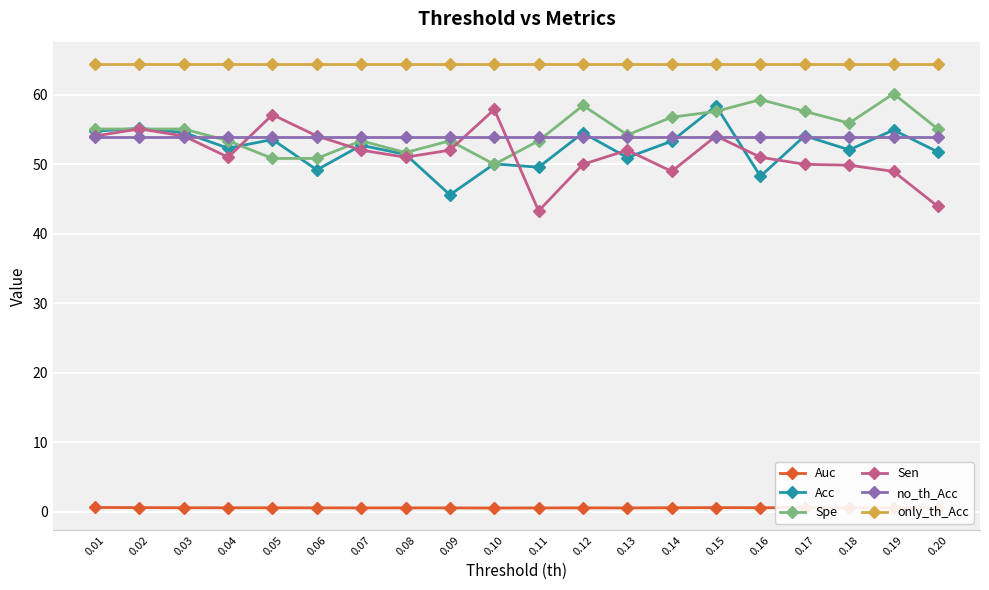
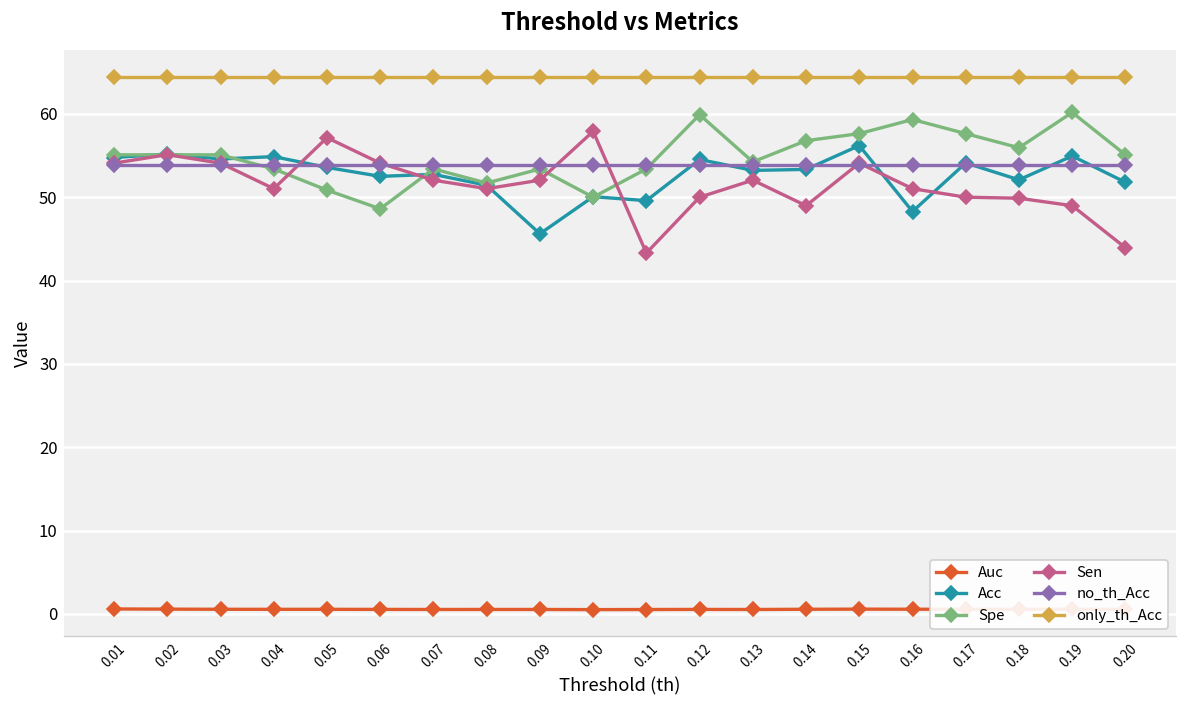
Acc, 0.04: 52 -> 55
Acc, 0.06: 49 -> 53
Spe, 0.06: 51 -> 49
Spe, 0.12: 58 -> 60
Acc, 0.13: 51 -> 53
Acc, 0.15: 58 -> 56
